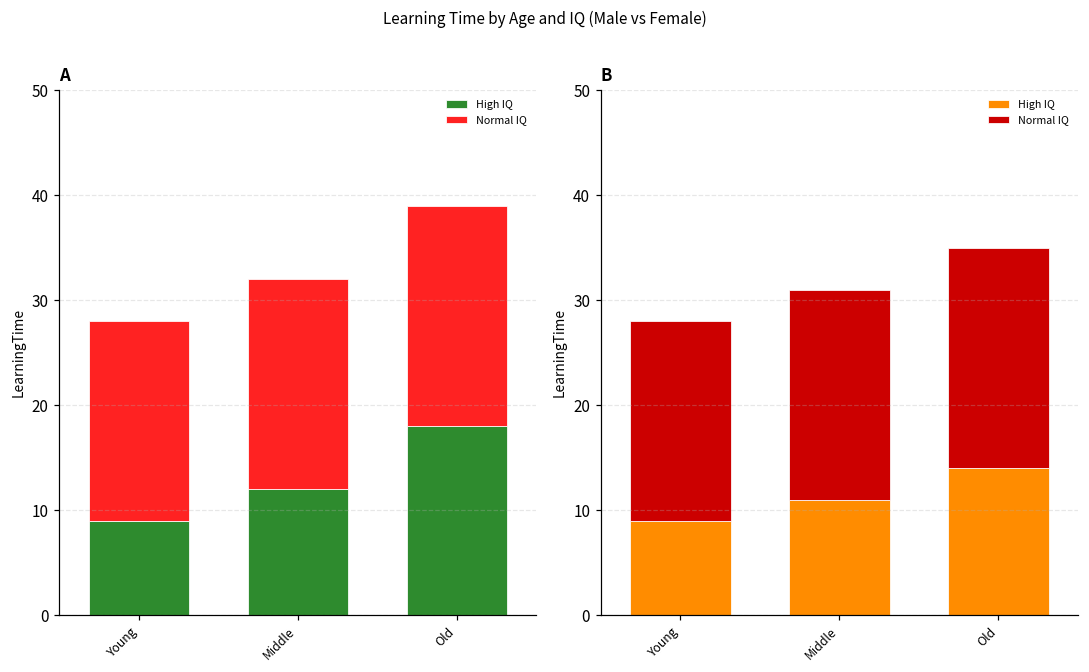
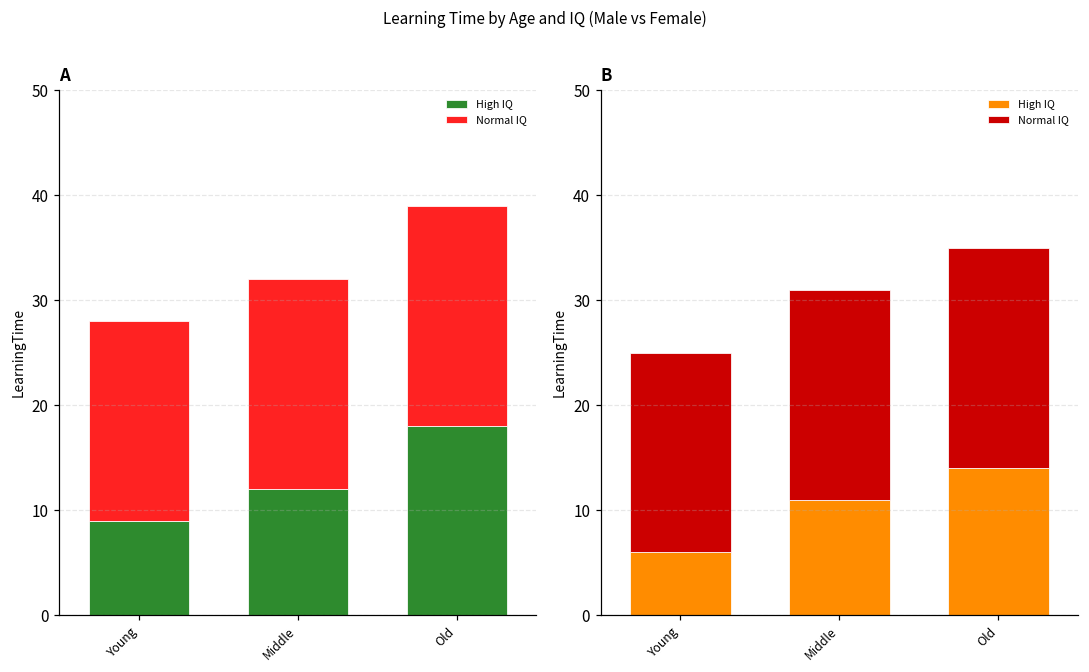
B, High IQ, Young: 9 -> 6
